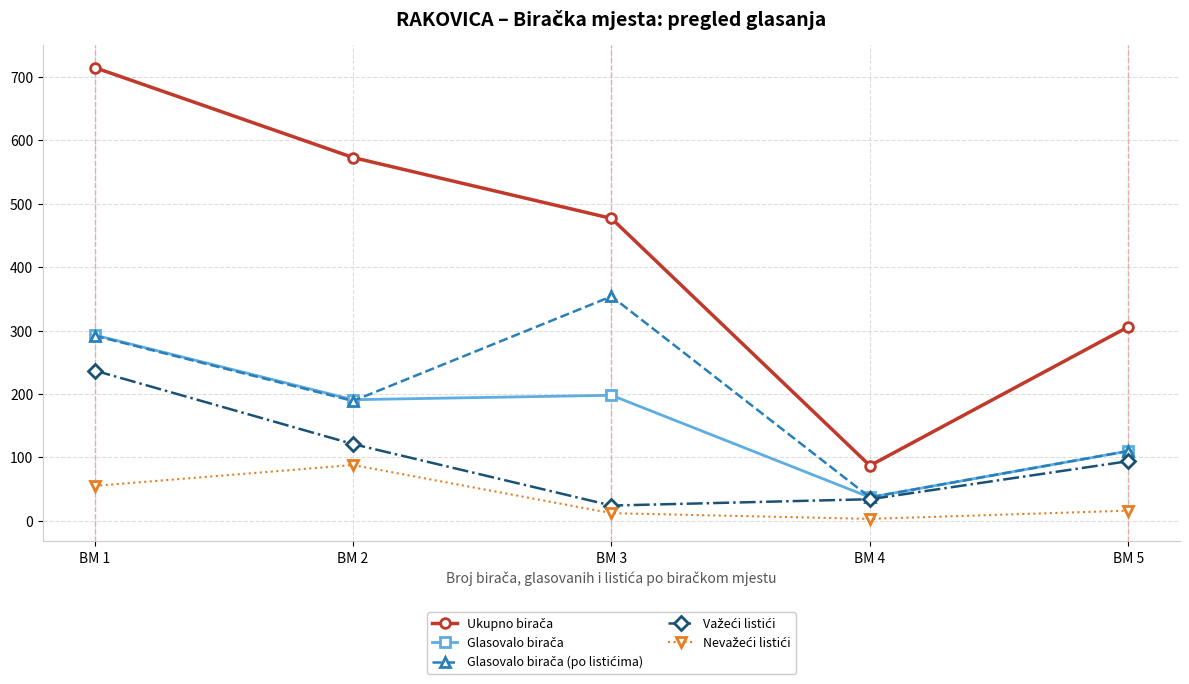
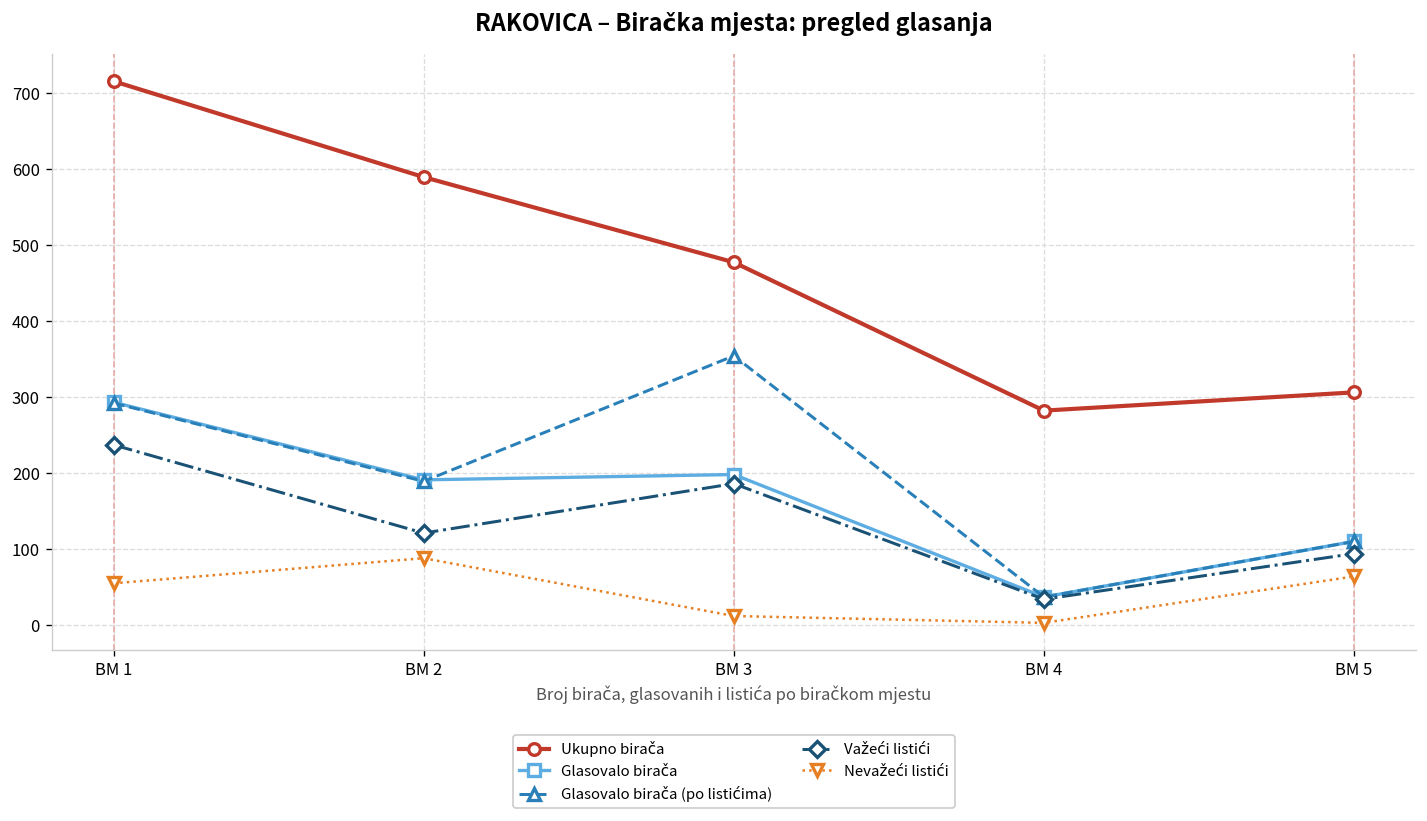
Ukupno birača, BM 2: 570 -> 590
Važeći listići, BM 3: 20 -> 190
Ukupno birača, BM 4: 90 -> 280
Nevažeći listići, BM 5: 20 -> 60
